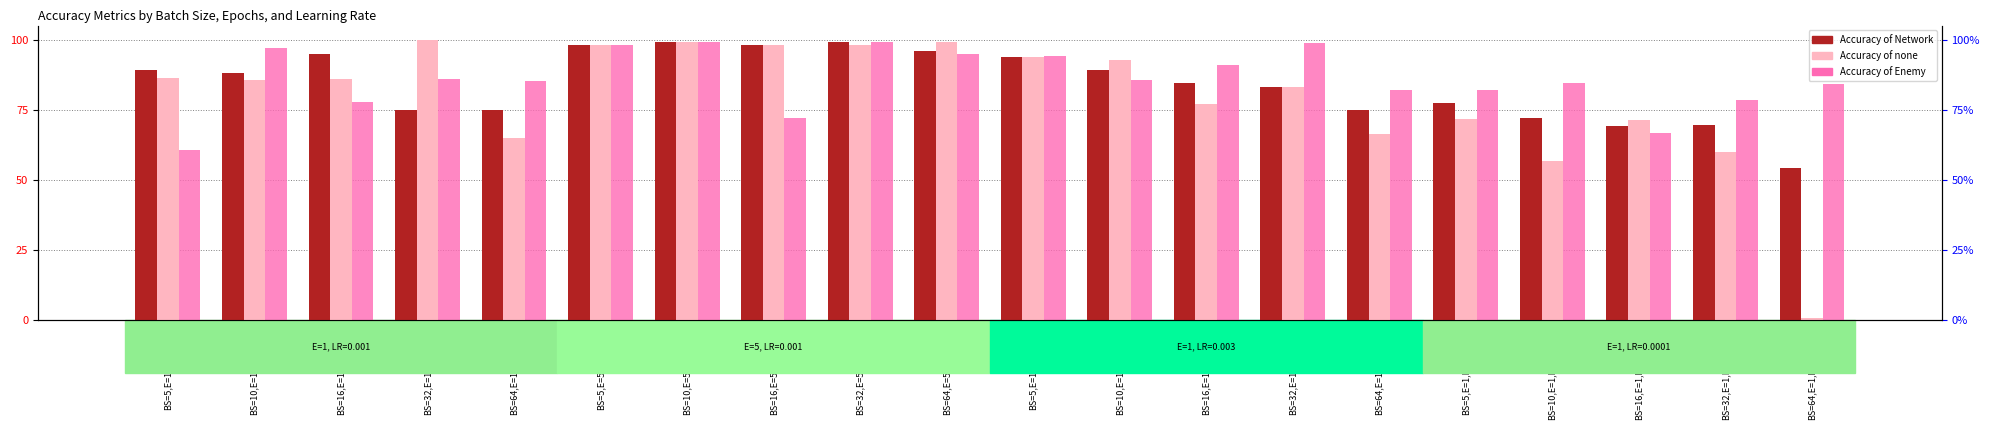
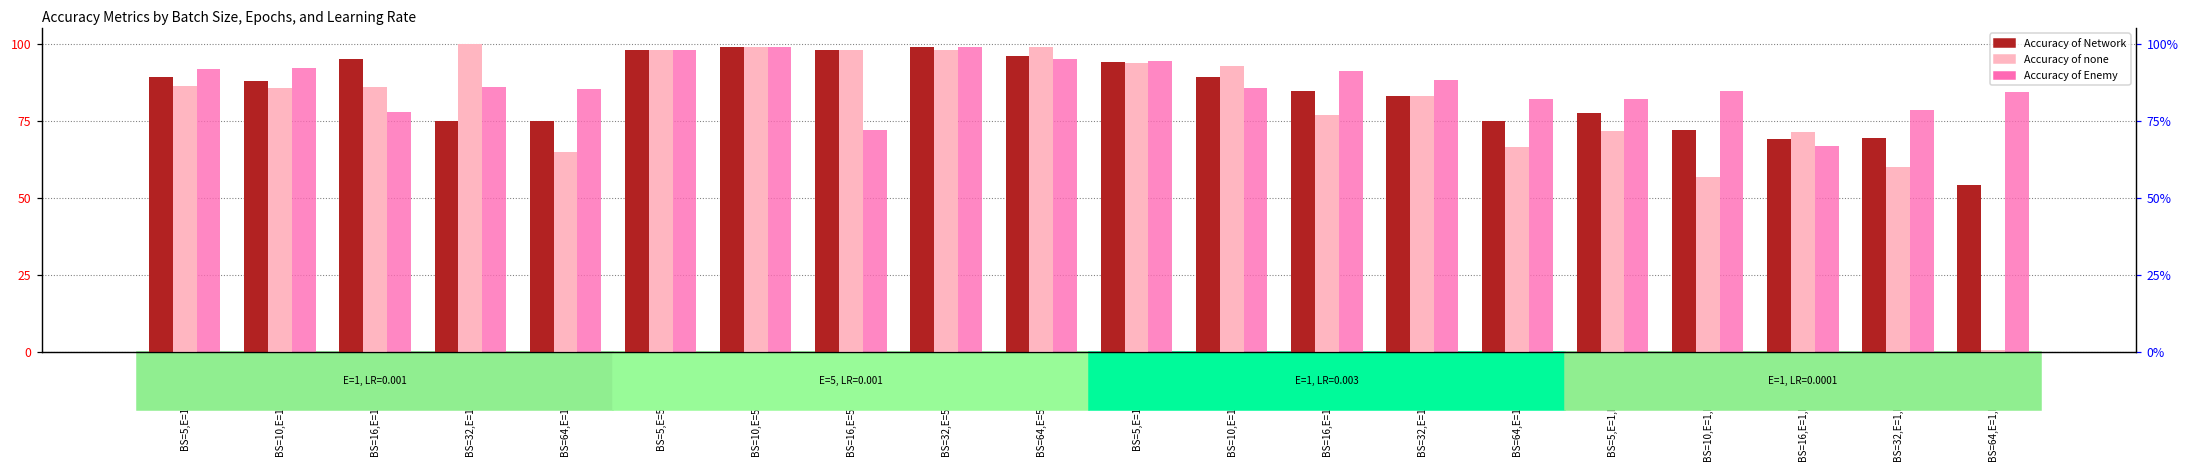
Accuracy of Enemy, BS=5,E=1,LR=0.001: 61 -> 92
Accuracy of Enemy, BS=10,E=1,LR=0.001: 97 -> 92
Accuracy of Enemy, BS=32,E=1,LR=0.003: 99 -> 88
